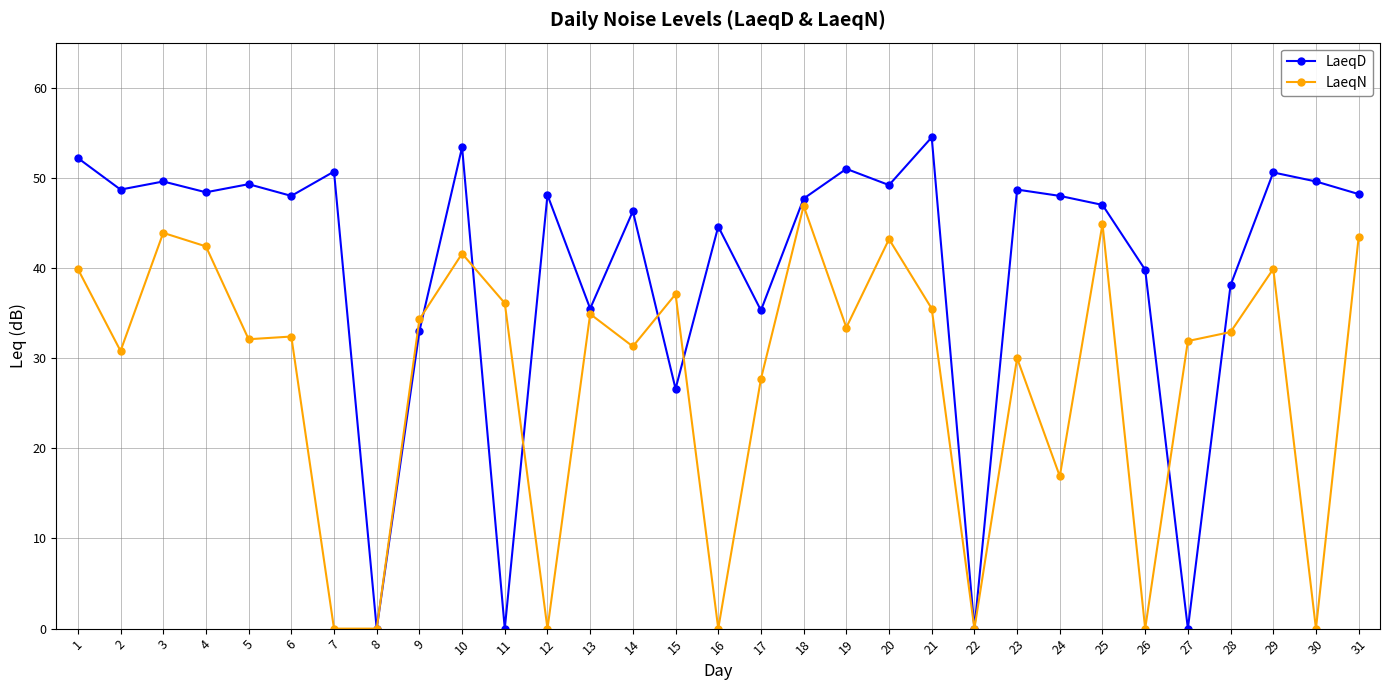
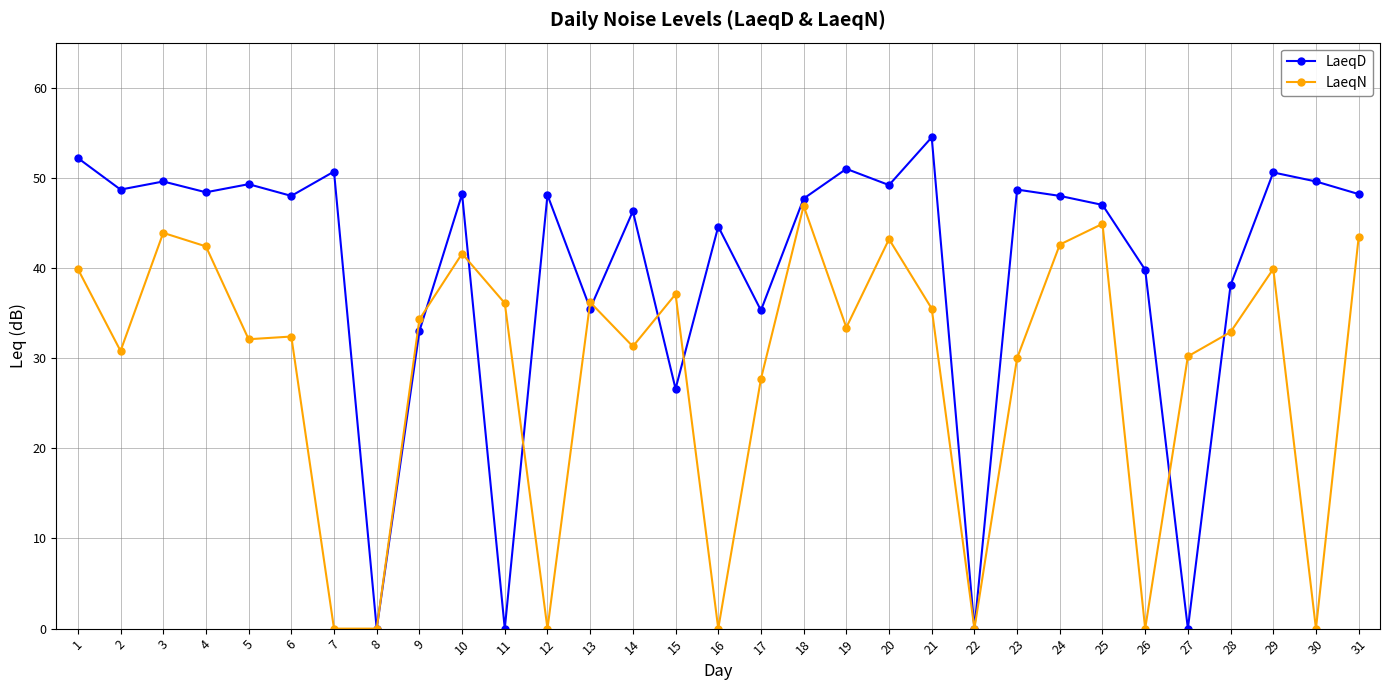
LaeqD, 10: 53 -> 48
LaeqN, 13: 35 -> 36
LaeqN, 24: 17 -> 43
LaeqN, 27: 32 -> 30
